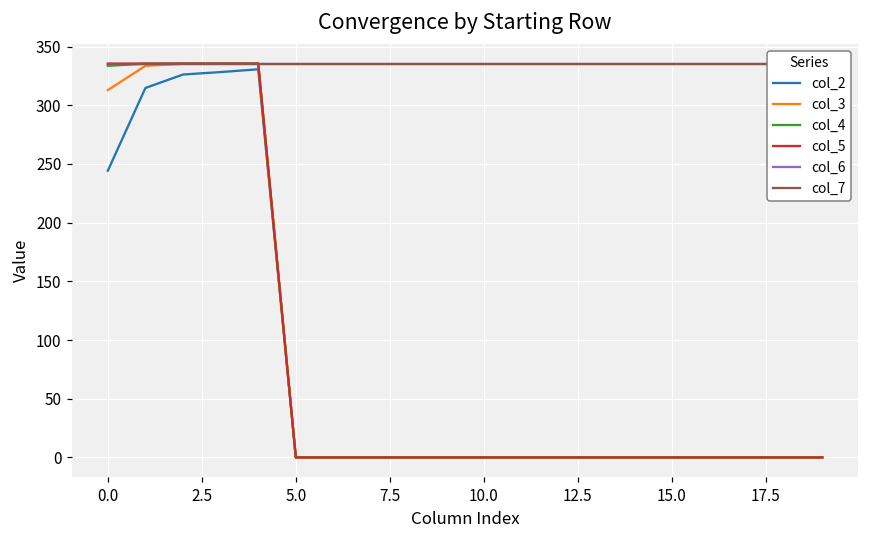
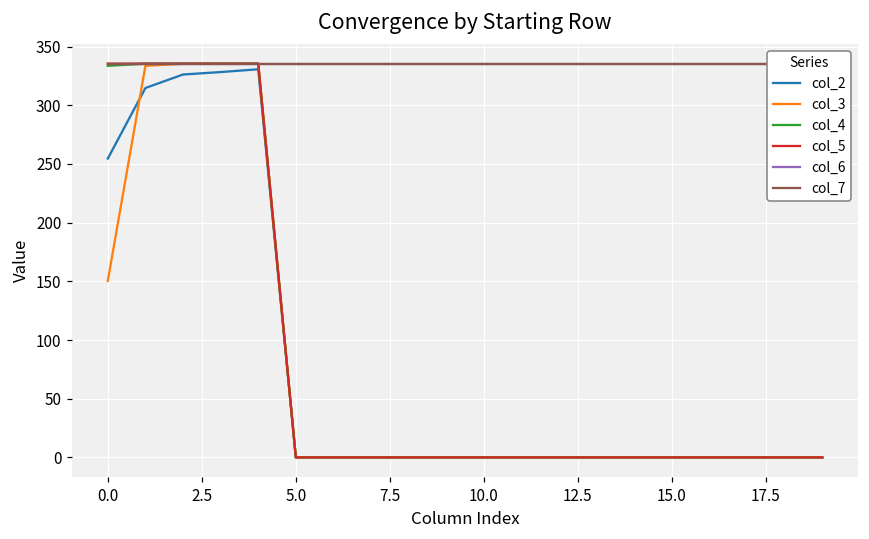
col_2, 0.0: 244 -> 255
col_3, 0.0: 313 -> 150
